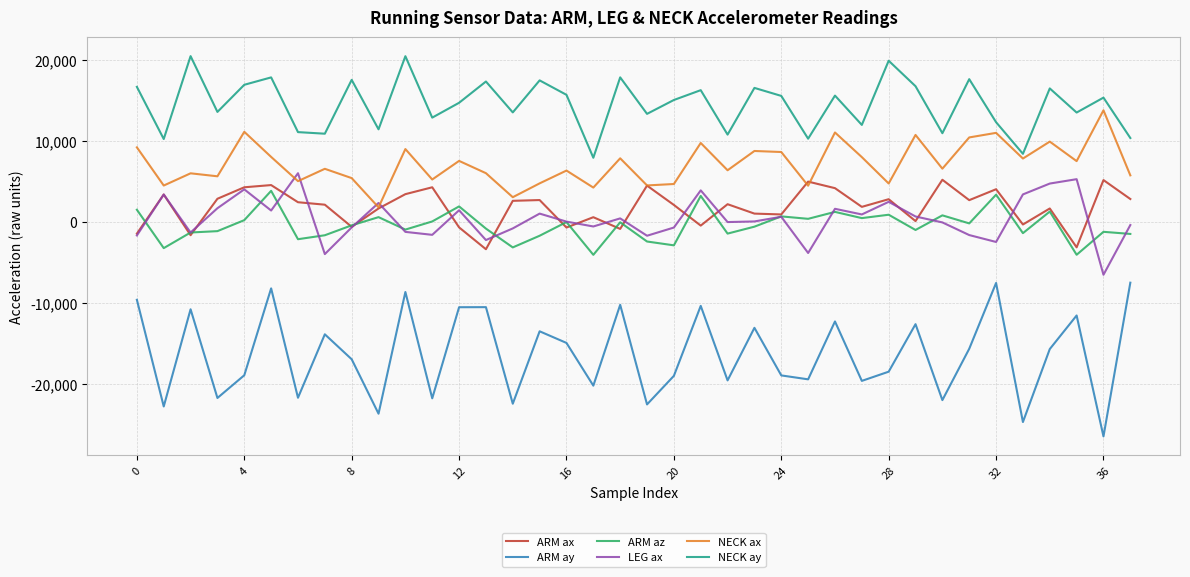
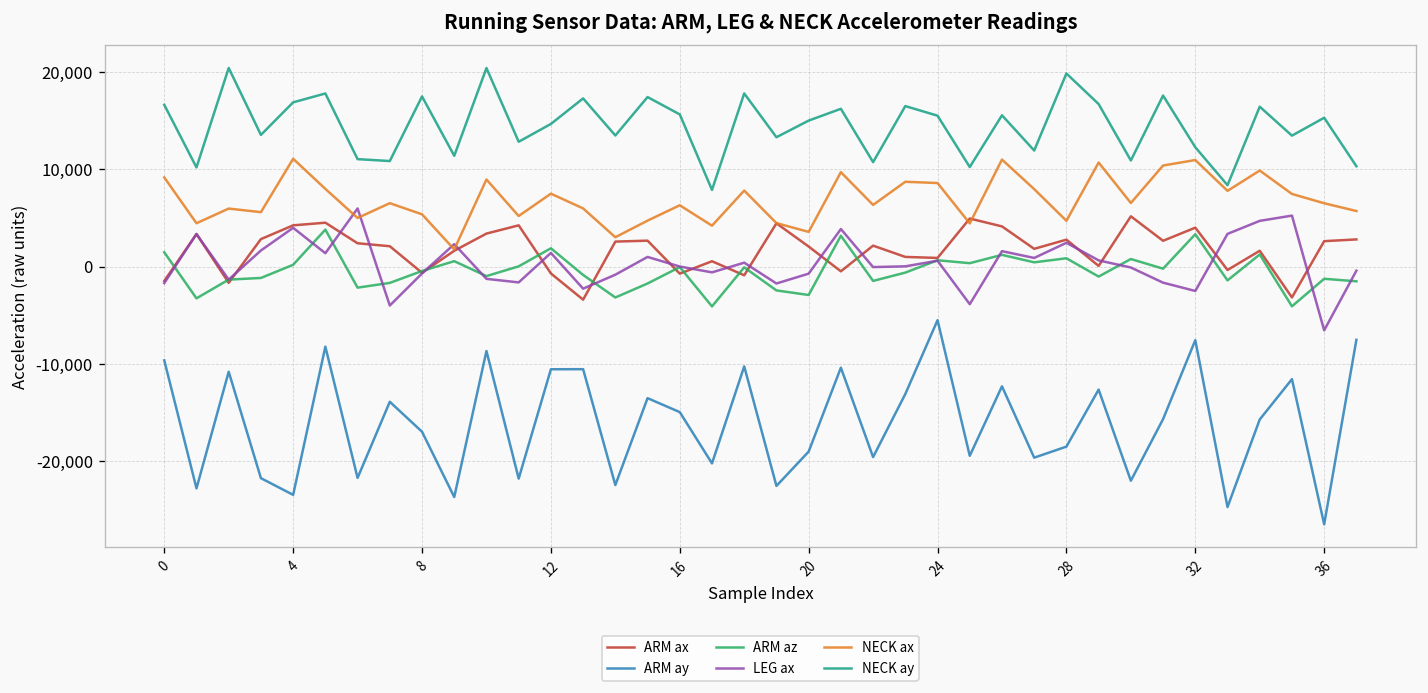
ARM ay, 4: -19,000 -> -23,000
NECK ax, 20: 5,000 -> 4,000
ARM ay, 24: -19,000 -> -6,000
ARM ax, 36: 5,000 -> 3,000
NECK ax, 36: 14,000 -> 7,000
